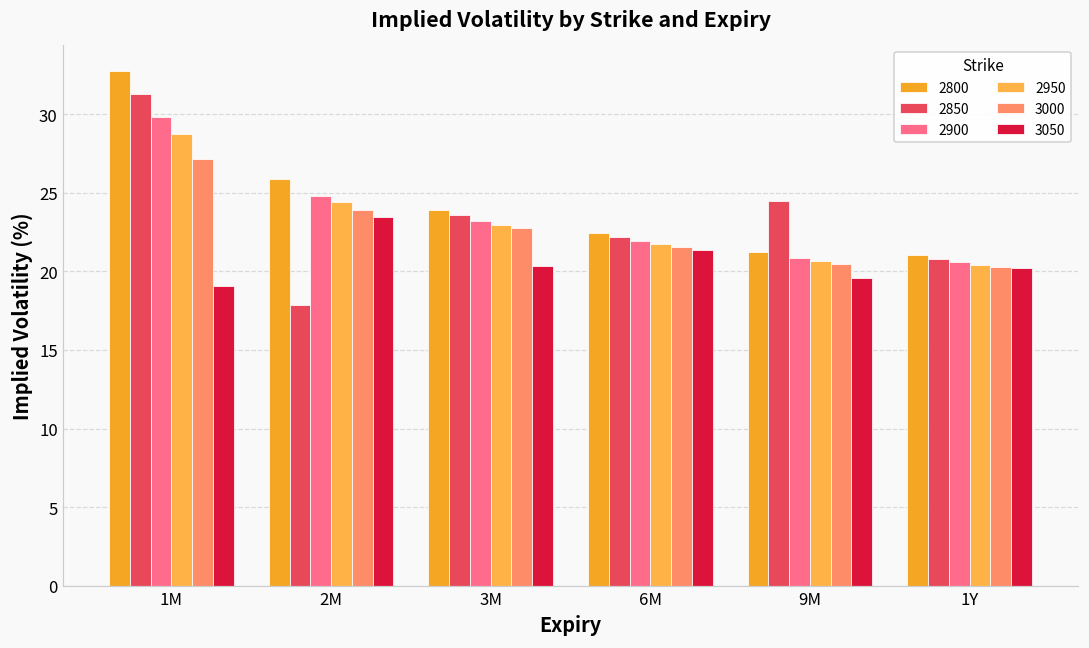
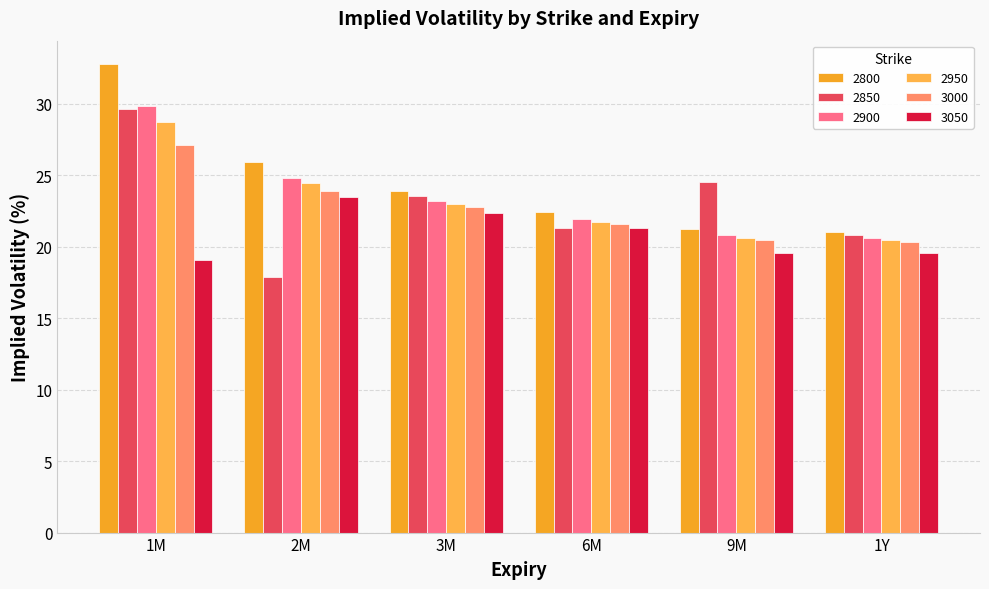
2850, 1M: 31.3 -> 29.6
3050, 3M: 20.3 -> 22.4
2850, 6M: 22.2 -> 21.3
3050, 1Y: 20.2 -> 19.6
